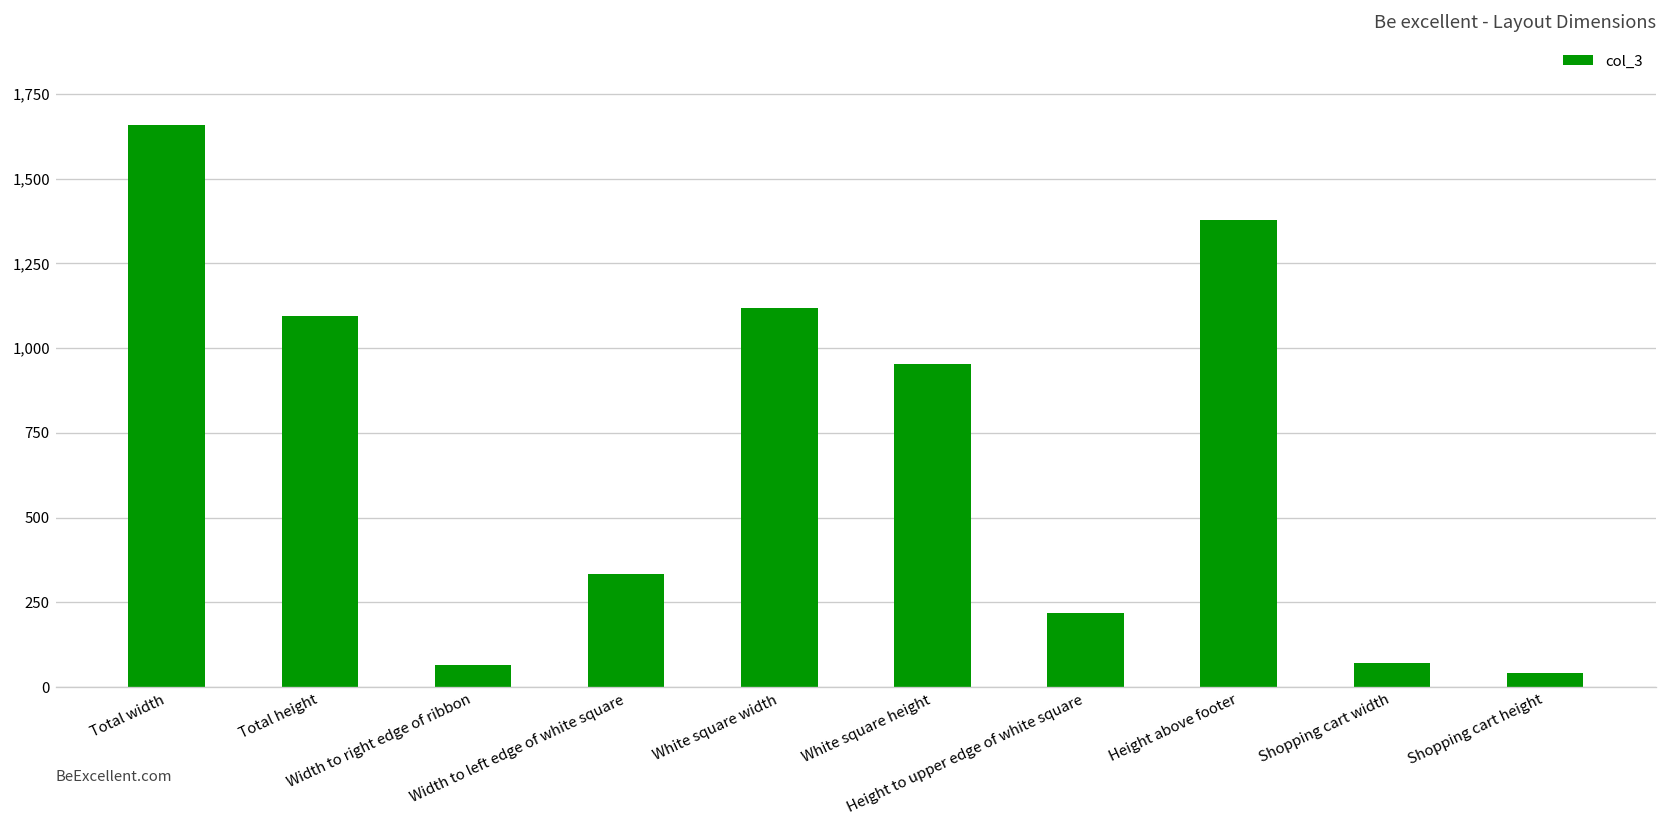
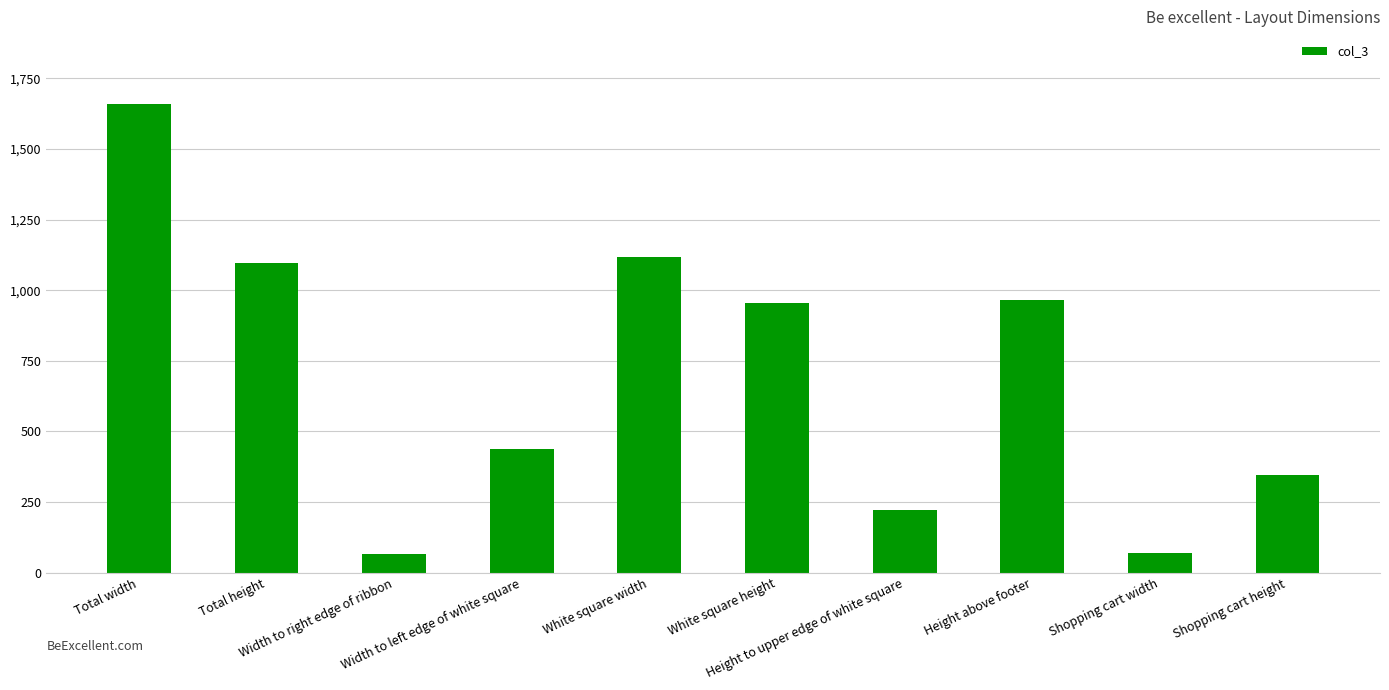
Width to left edge of white square: 330 -> 440
Height above footer: 1,380 -> 970
Shopping cart height: 40 -> 350
